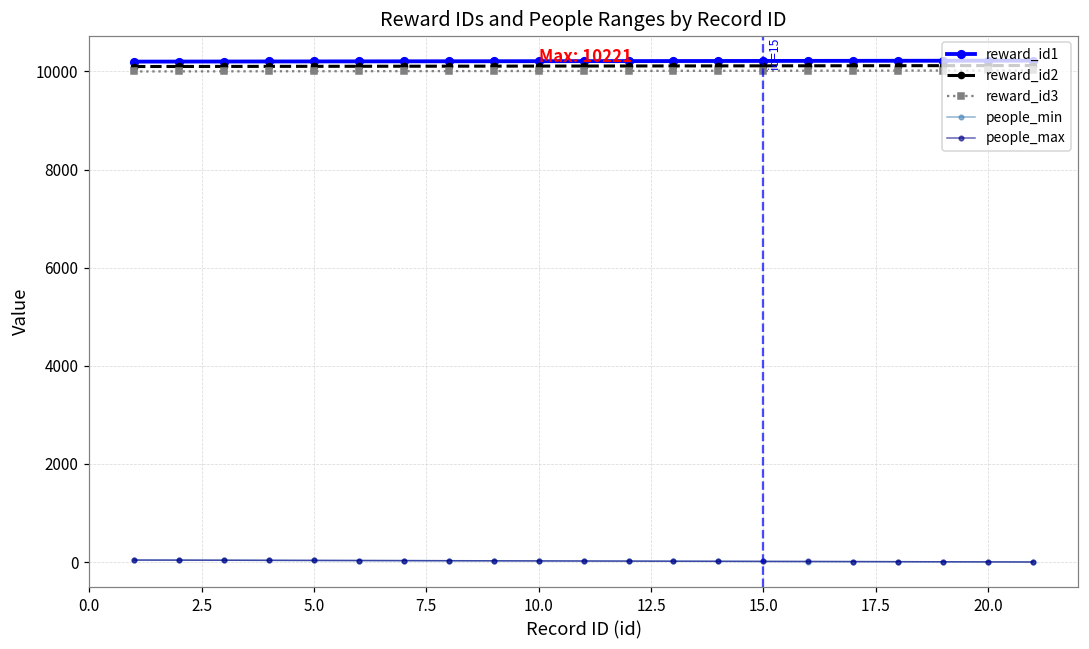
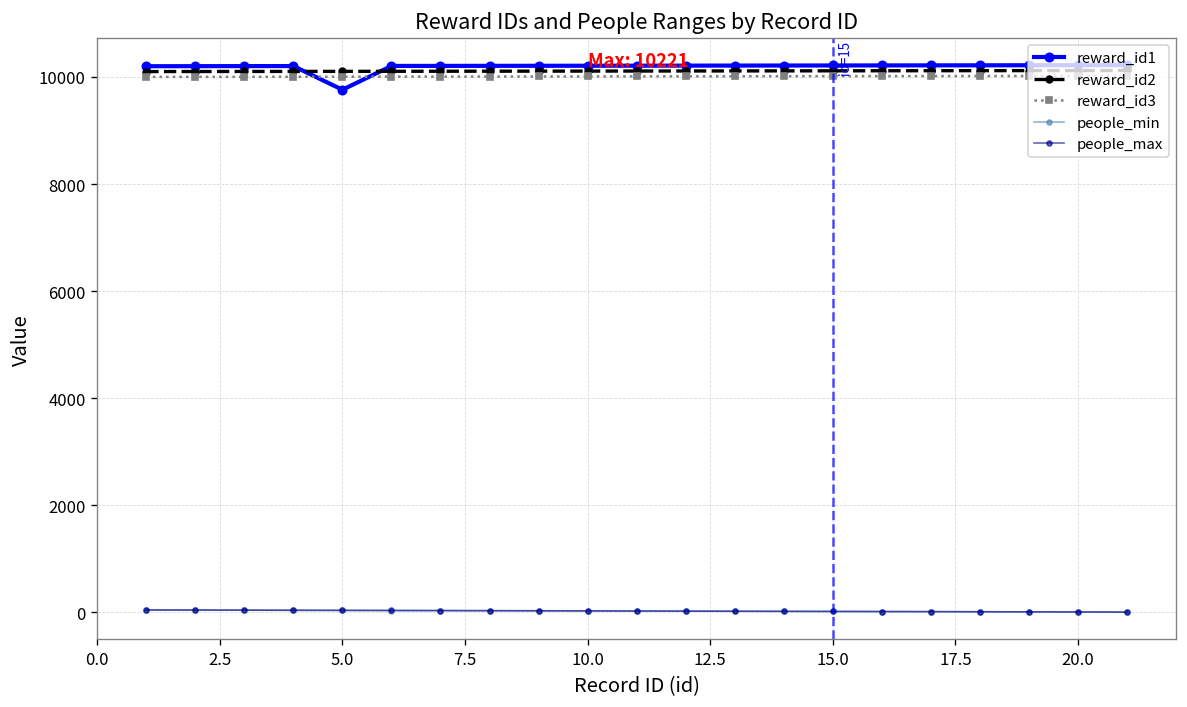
reward_id1, 5.0: 10200 -> 9800
